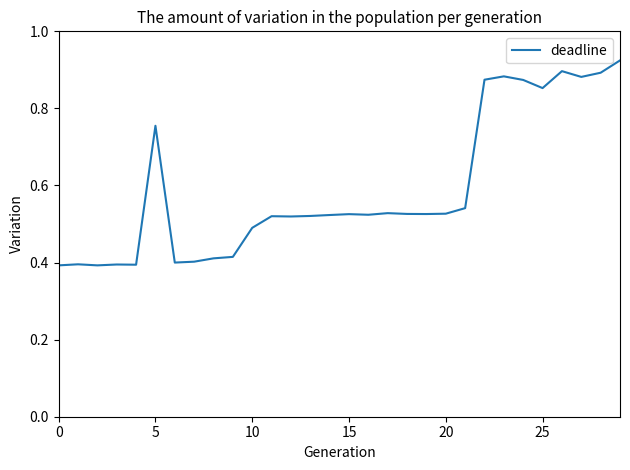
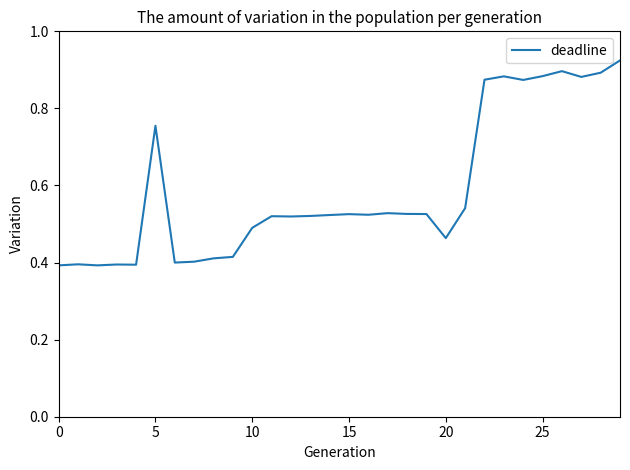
20: 0.53 -> 0.46
25: 0.85 -> 0.88
